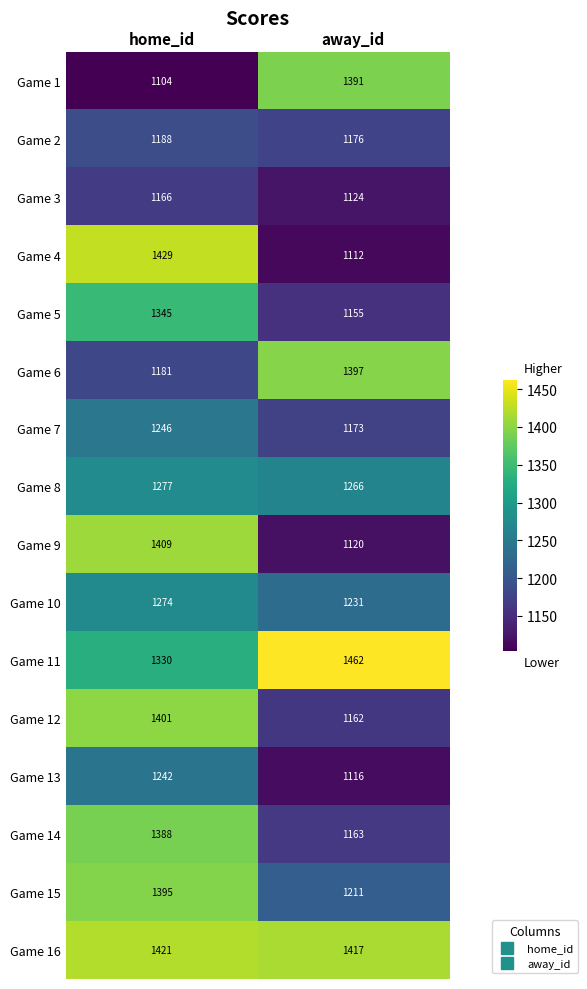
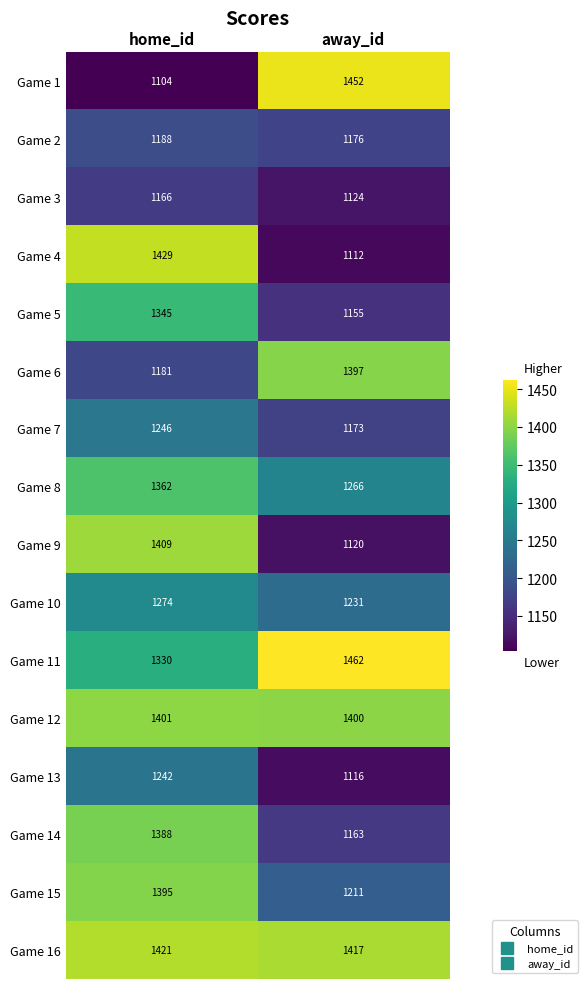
Game 1, away_id: 1391 -> 1452
Game 8, home_id: 1277 -> 1362
Game 12, away_id: 1162 -> 1400
